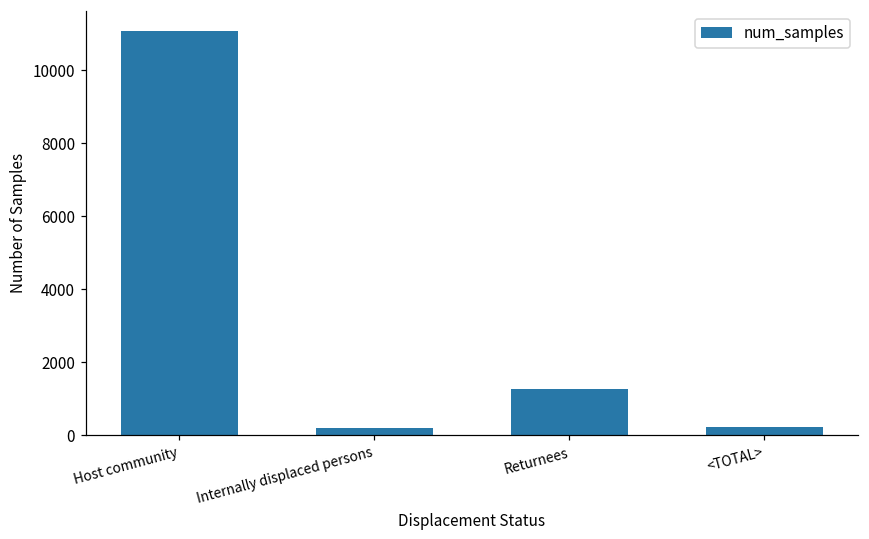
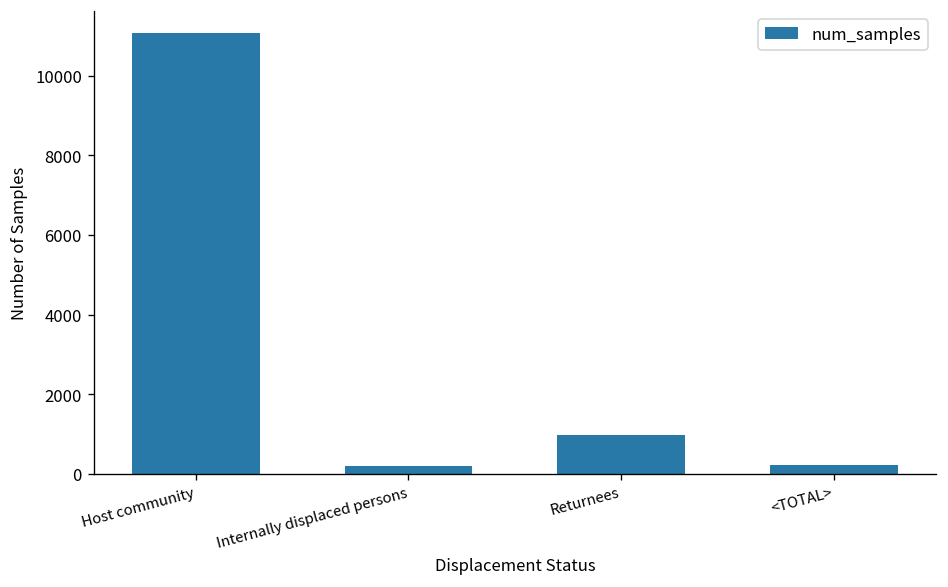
Returnees: 1300 -> 1000
